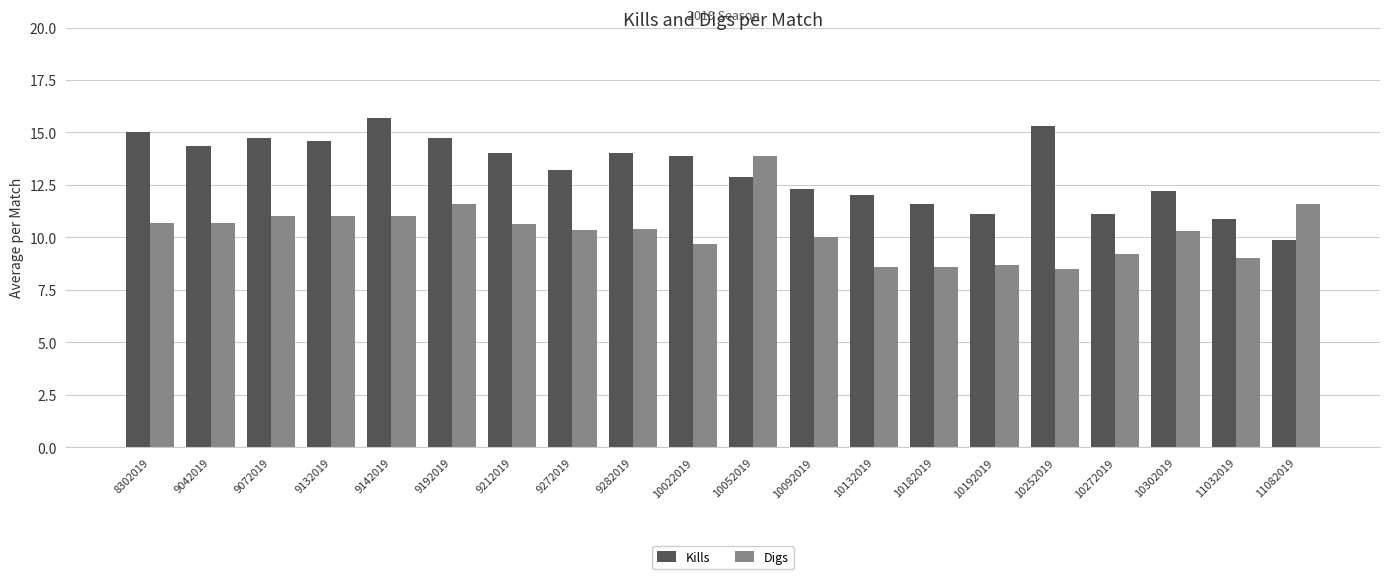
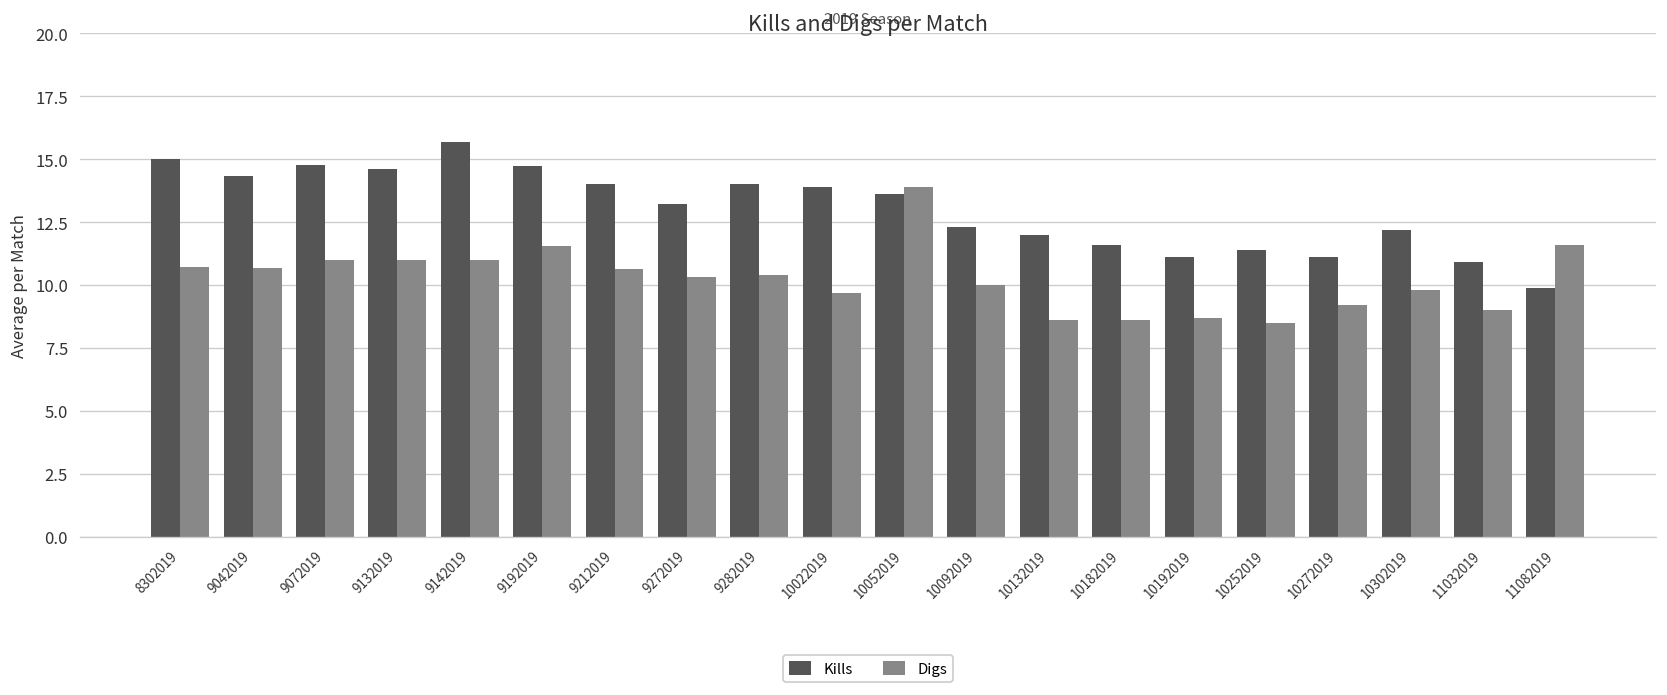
Kills, 10052019: 12.9 -> 13.6
Kills, 10252019: 15.3 -> 11.4
Digs, 10302019: 10.3 -> 9.8
